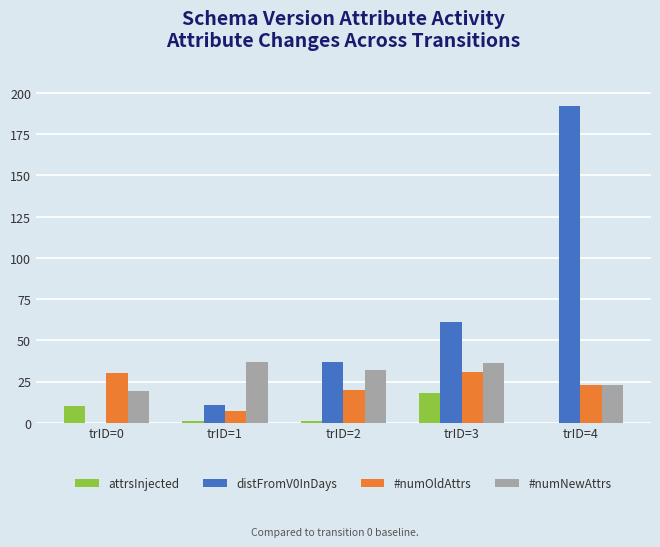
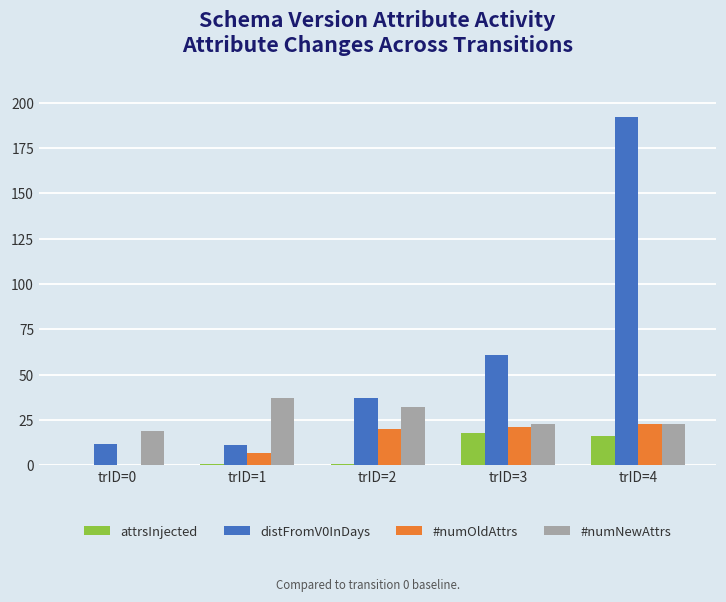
attrsInjected, trID=0: 10 -> 0
distFromV0InDays, trID=0: 0 -> 12
#numOldAttrs, trID=0: 30 -> 0
#numOldAttrs, trID=3: 31 -> 21
#numNewAttrs, trID=3: 36 -> 23
attrsInjected, trID=4: 0 -> 16
